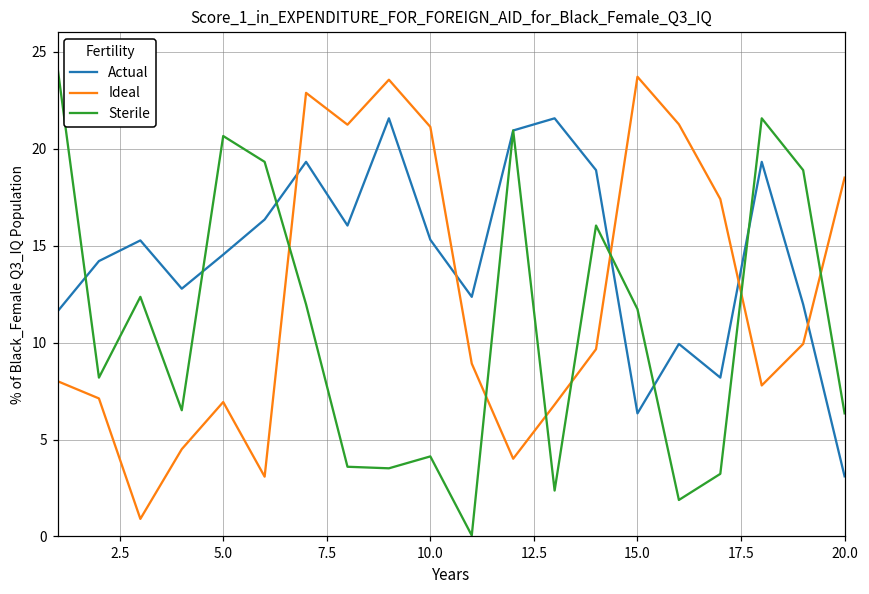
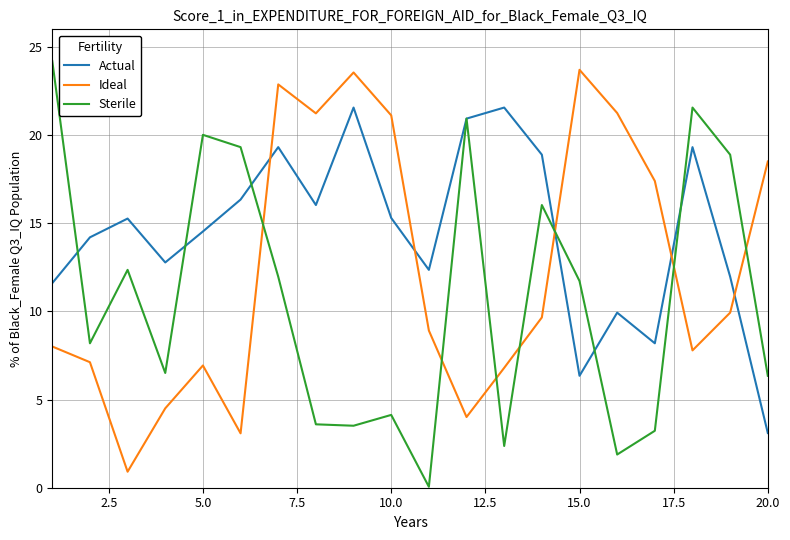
Sterile, 5.0: 20.7 -> 20.0
